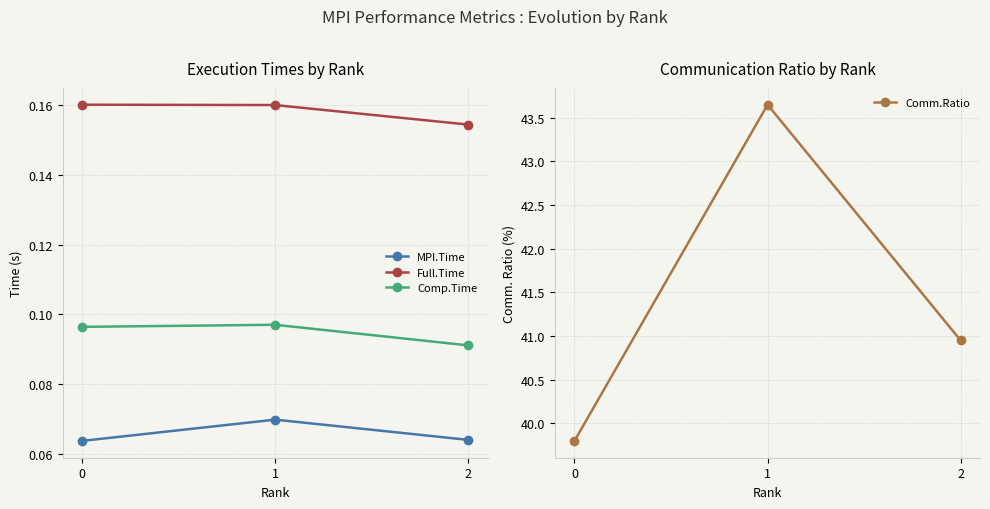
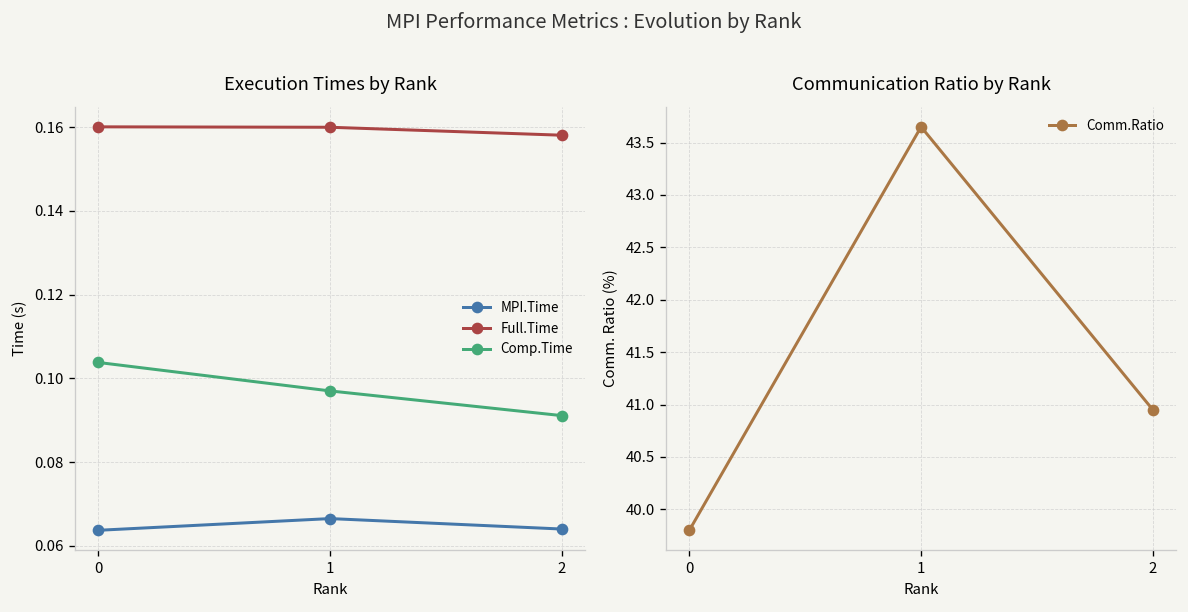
Execution Times by Rank, Comp.Time, 0: 0.096 -> 0.104
Execution Times by Rank, MPI.Time, 1: 0.070 -> 0.067
Execution Times by Rank, Full.Time, 2: 0.154 -> 0.158
